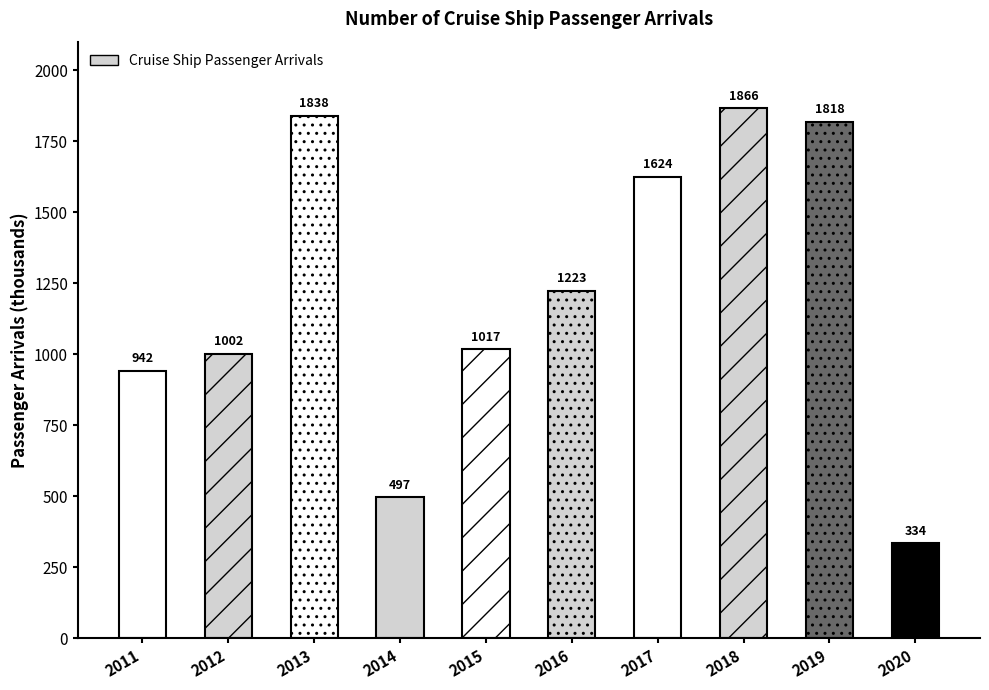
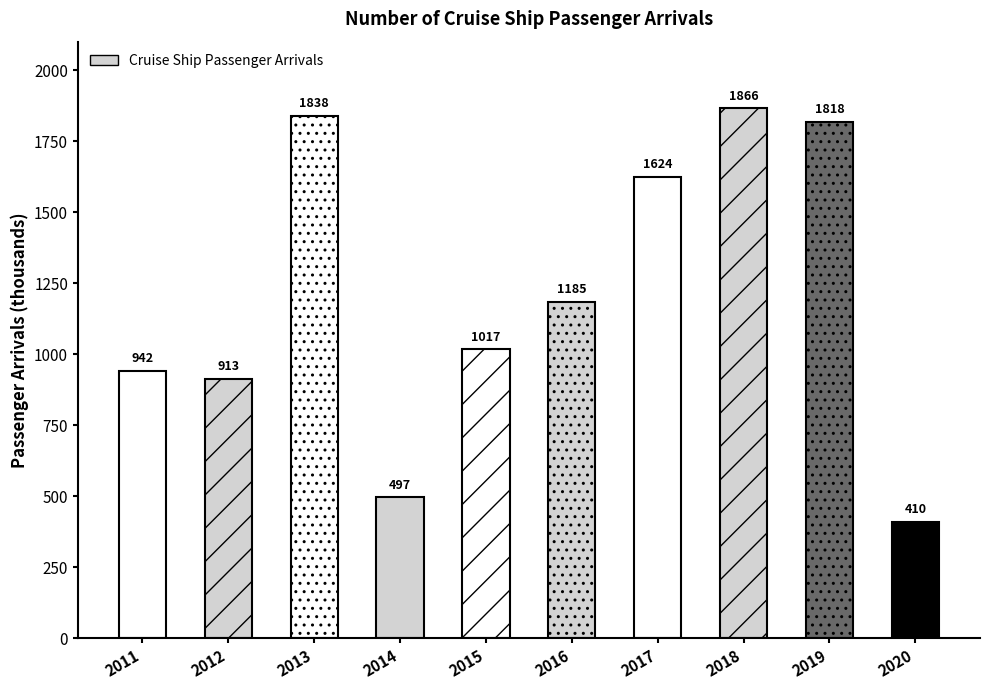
2012: 1002 -> 913
2016: 1223 -> 1185
2020: 334 -> 410
